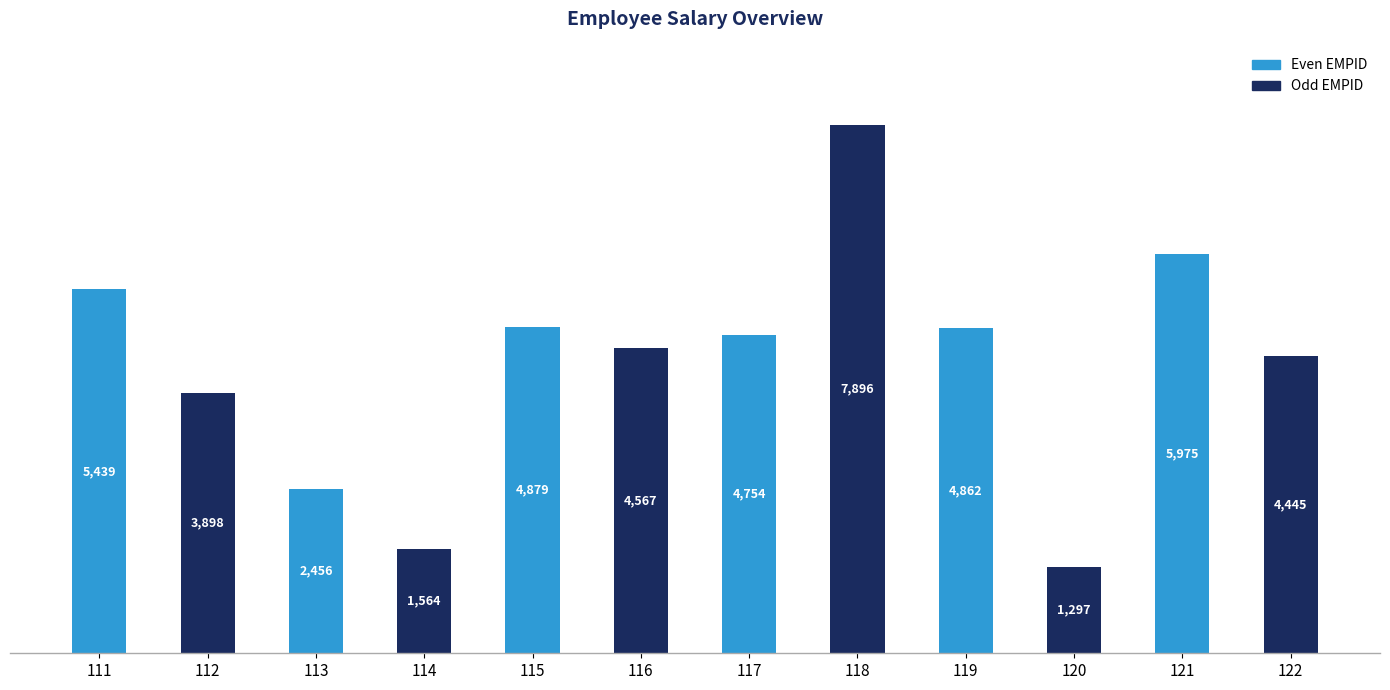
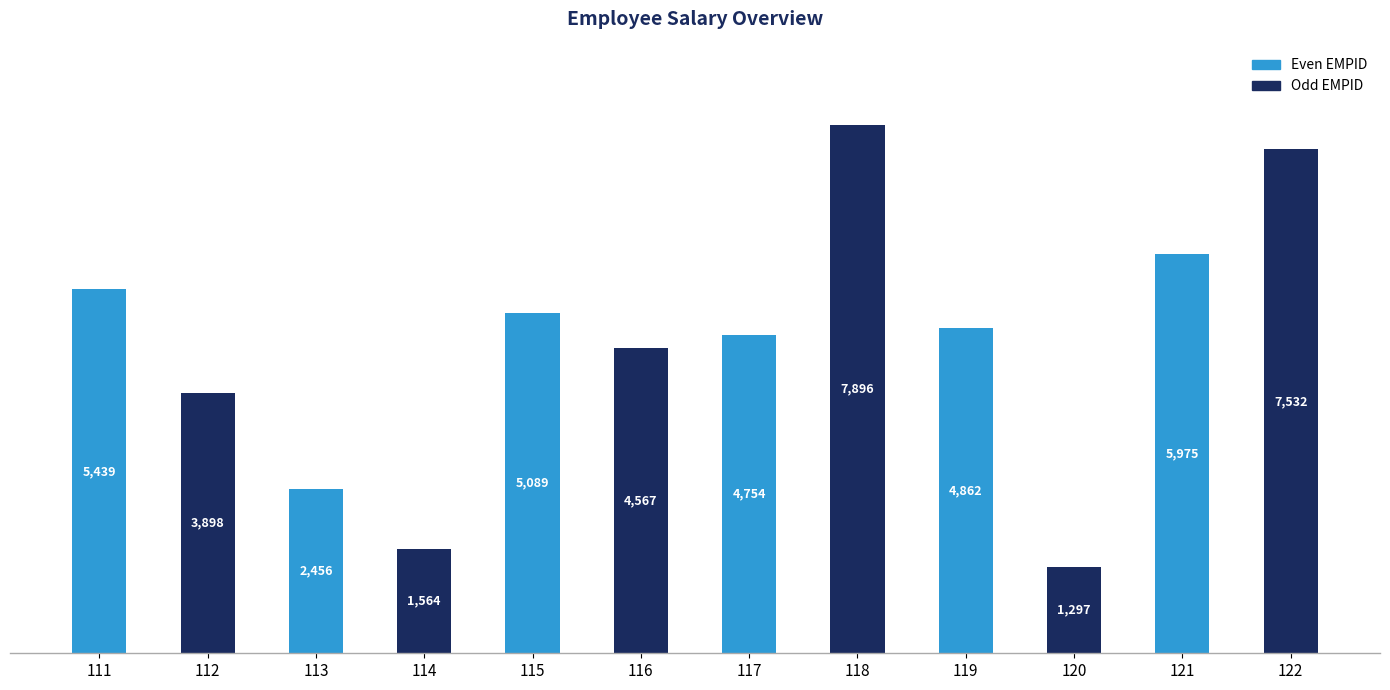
115: 4,879 -> 5,089
122: 4,445 -> 7,532
